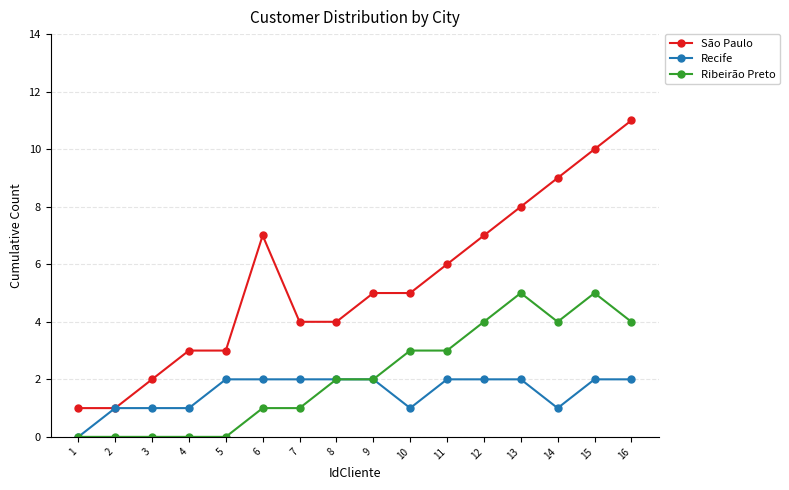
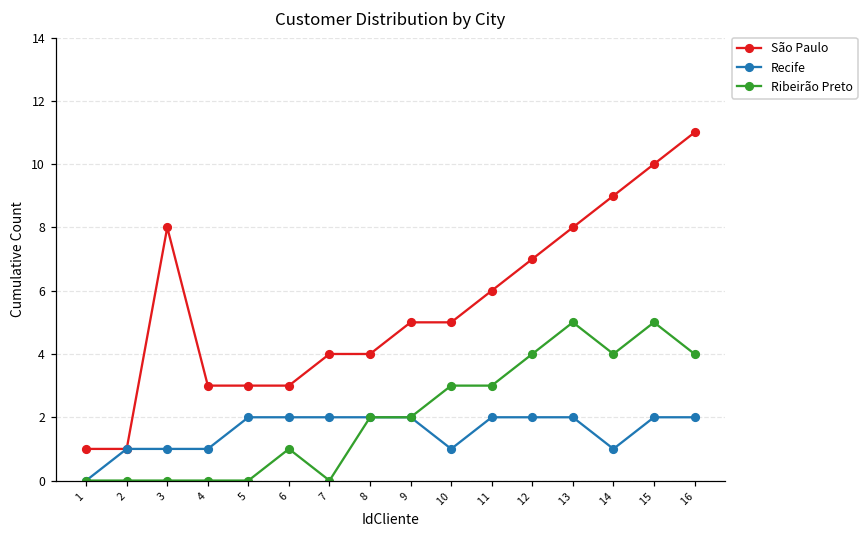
São Paulo, 3: 2 -> 8
São Paulo, 6: 7 -> 3
Ribeirão Preto, 7: 1 -> 0
